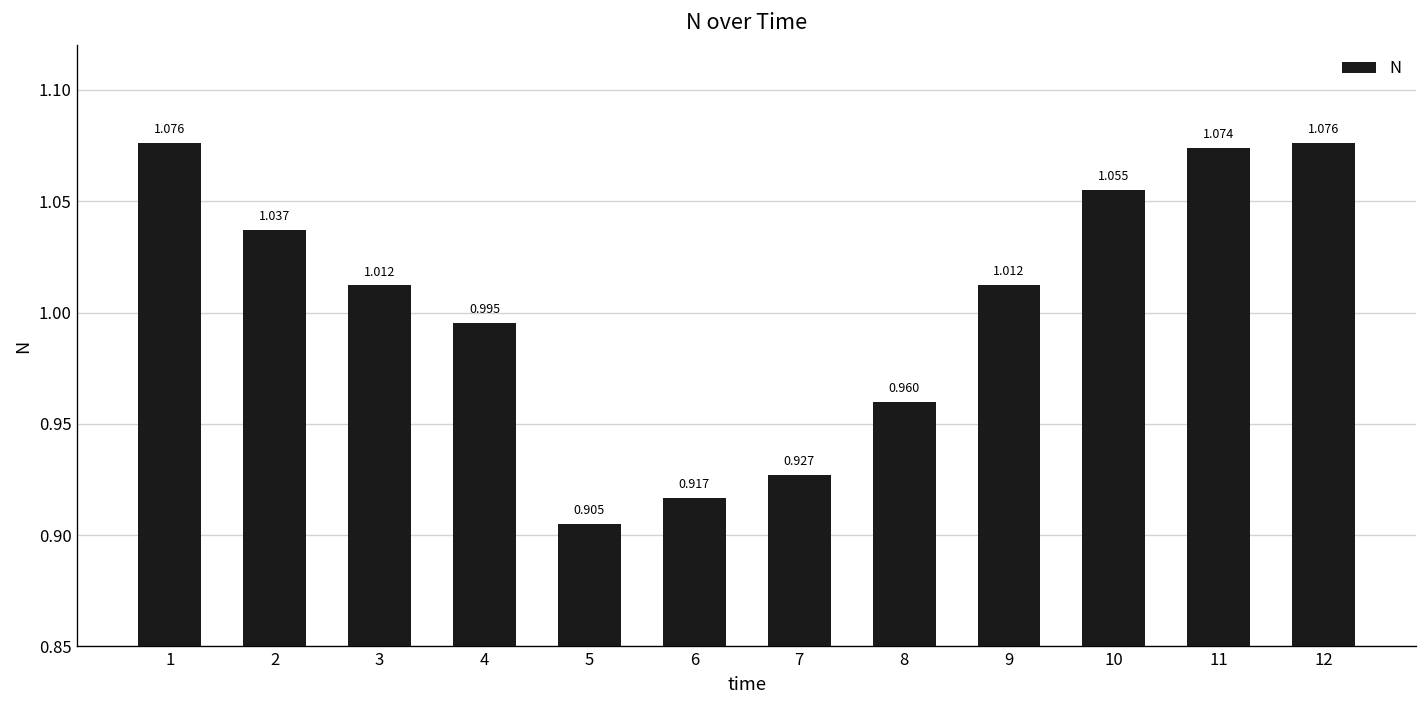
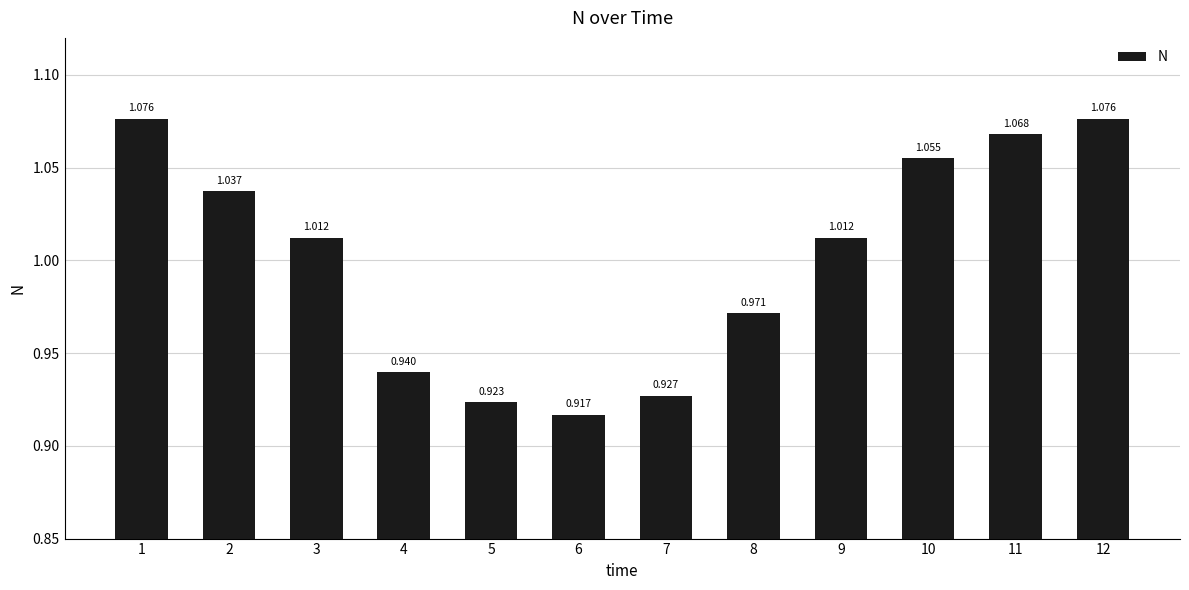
4: 0.995 -> 0.940
5: 0.905 -> 0.923
8: 0.960 -> 0.971
11: 1.074 -> 1.068
